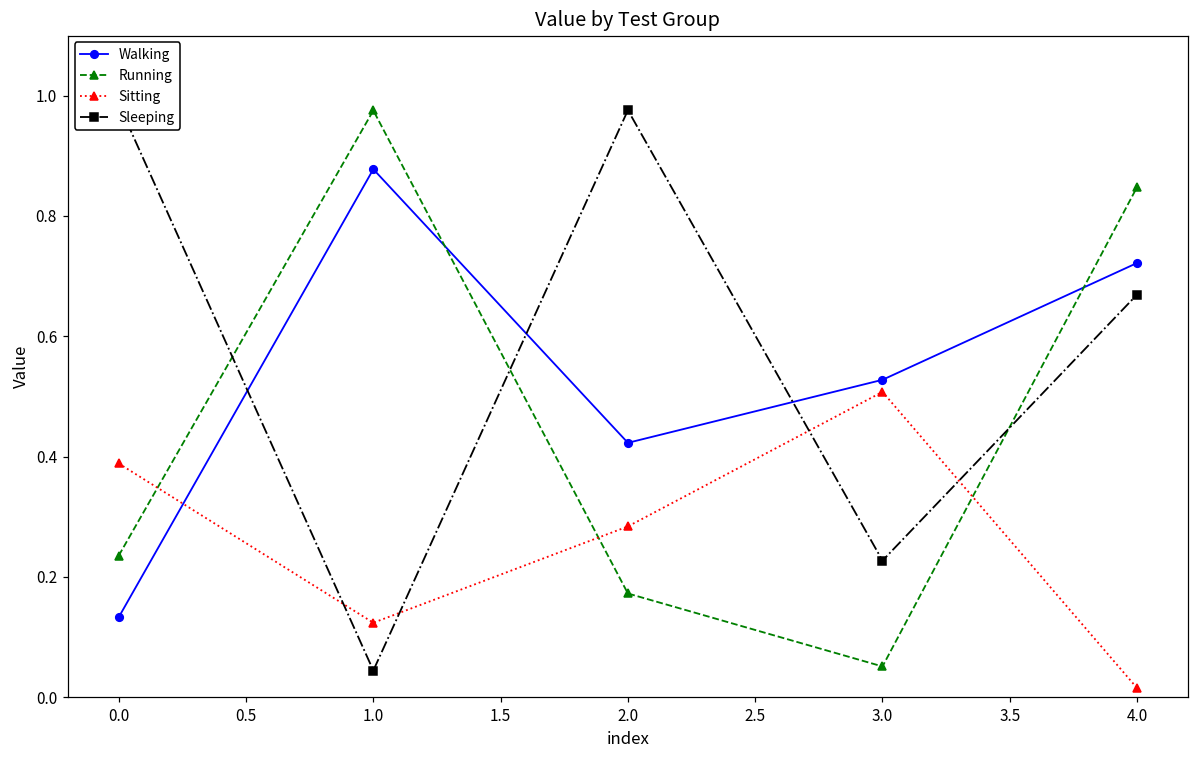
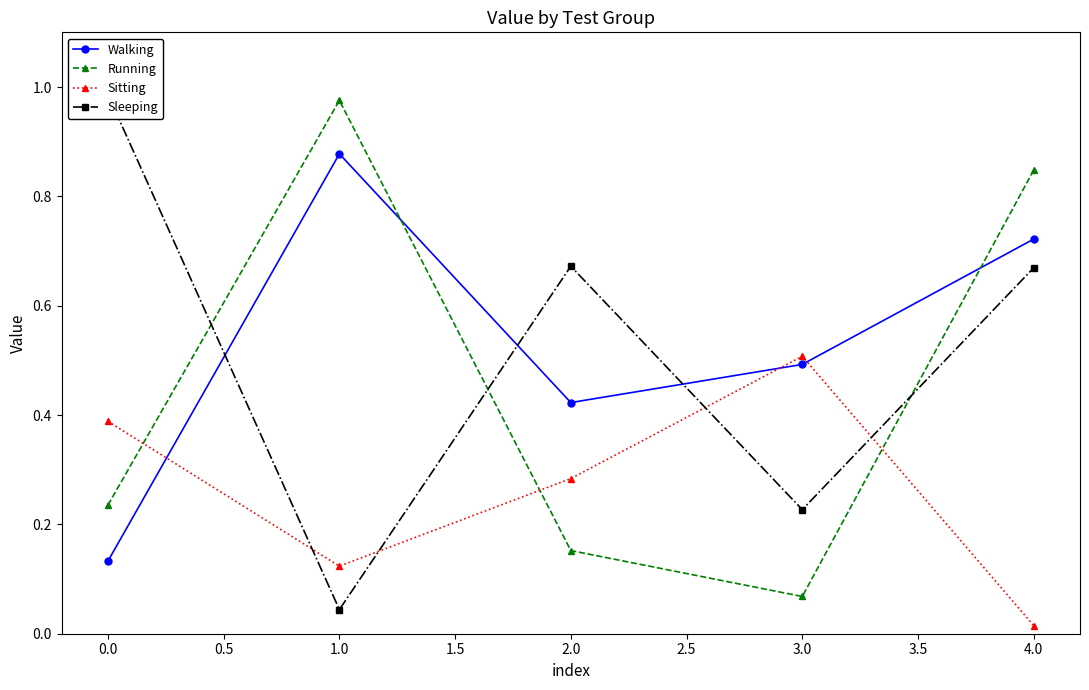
Running, 2.0: 0.17 -> 0.15
Sleeping, 2.0: 0.98 -> 0.67
Walking, 3.0: 0.53 -> 0.49
Running, 3.0: 0.05 -> 0.07
